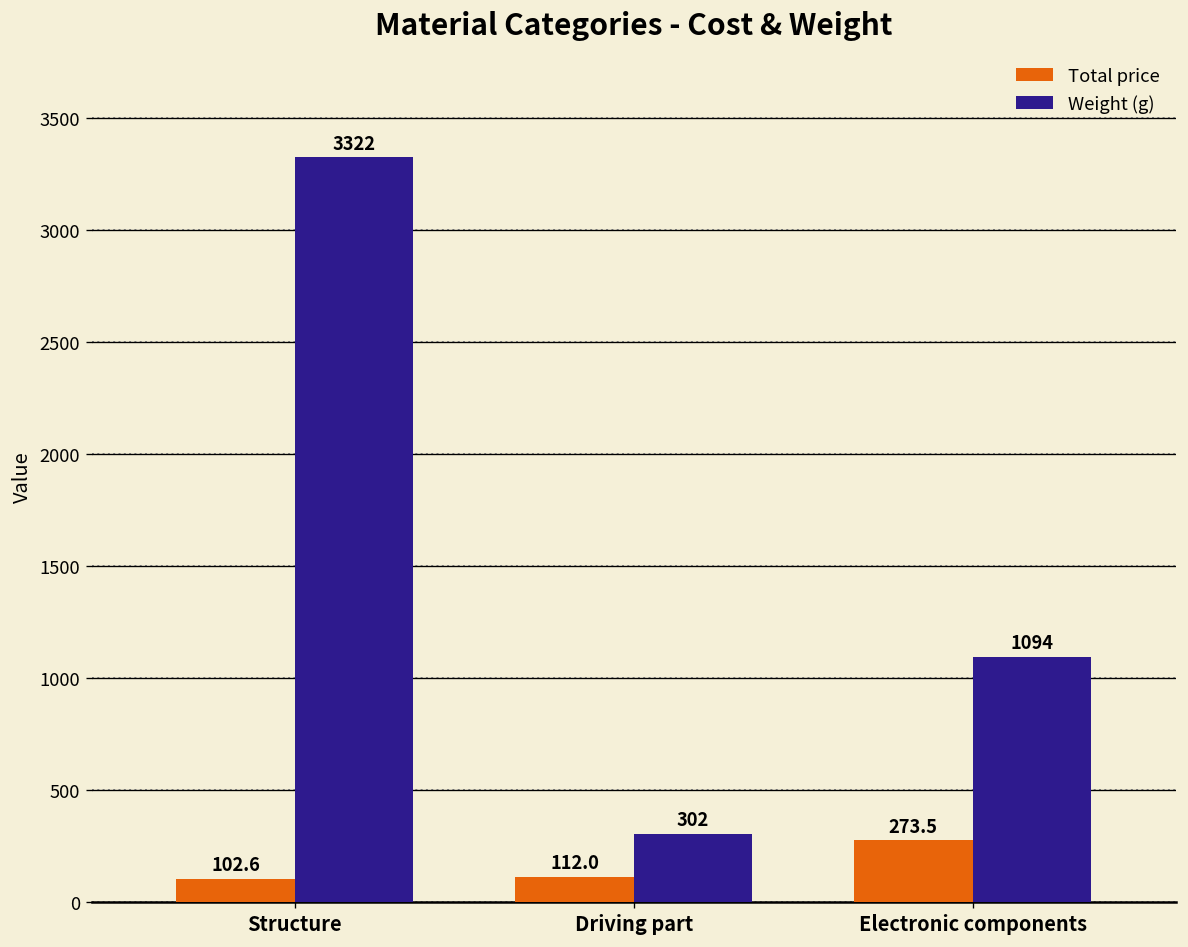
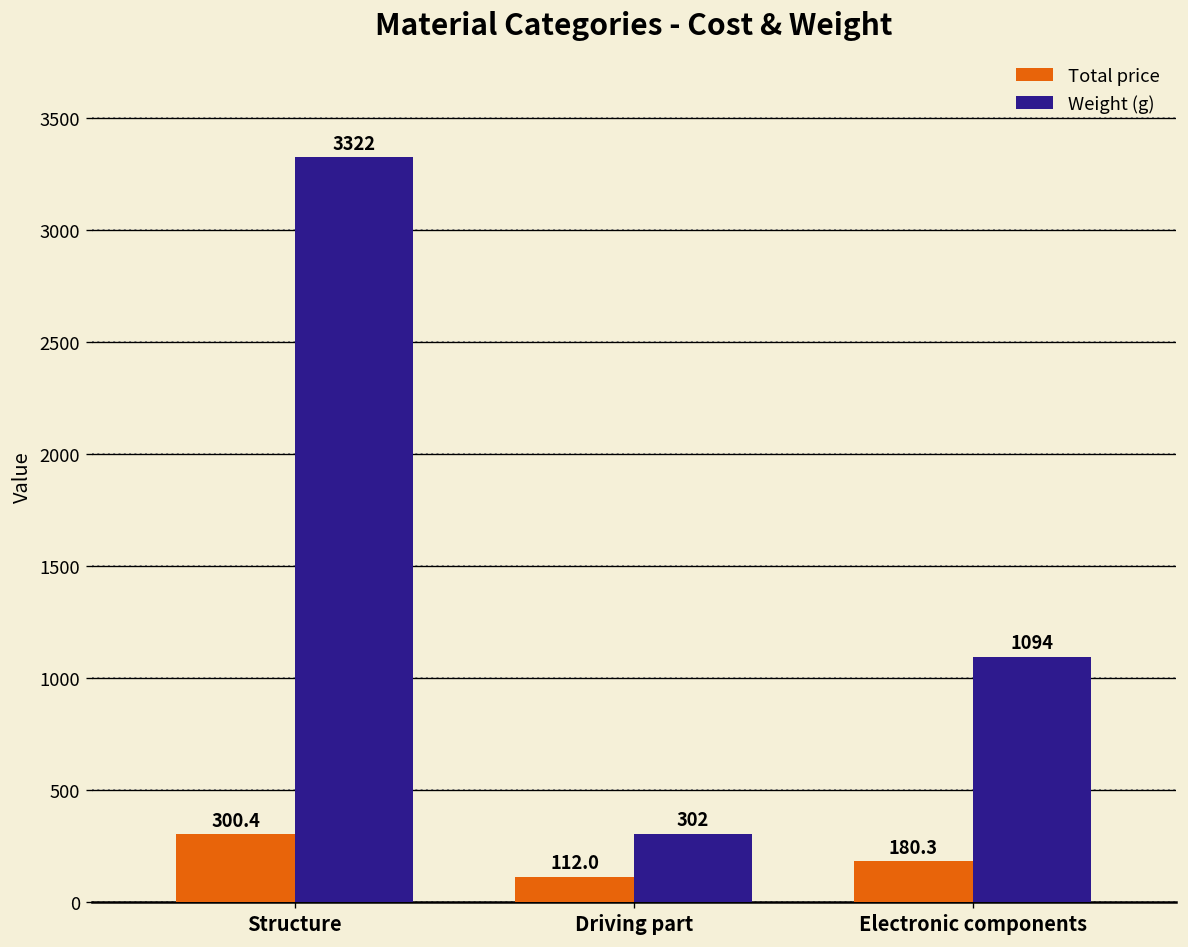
Total price, Structure: 102.6 -> 300.4
Total price, Electronic components: 273.5 -> 180.3
